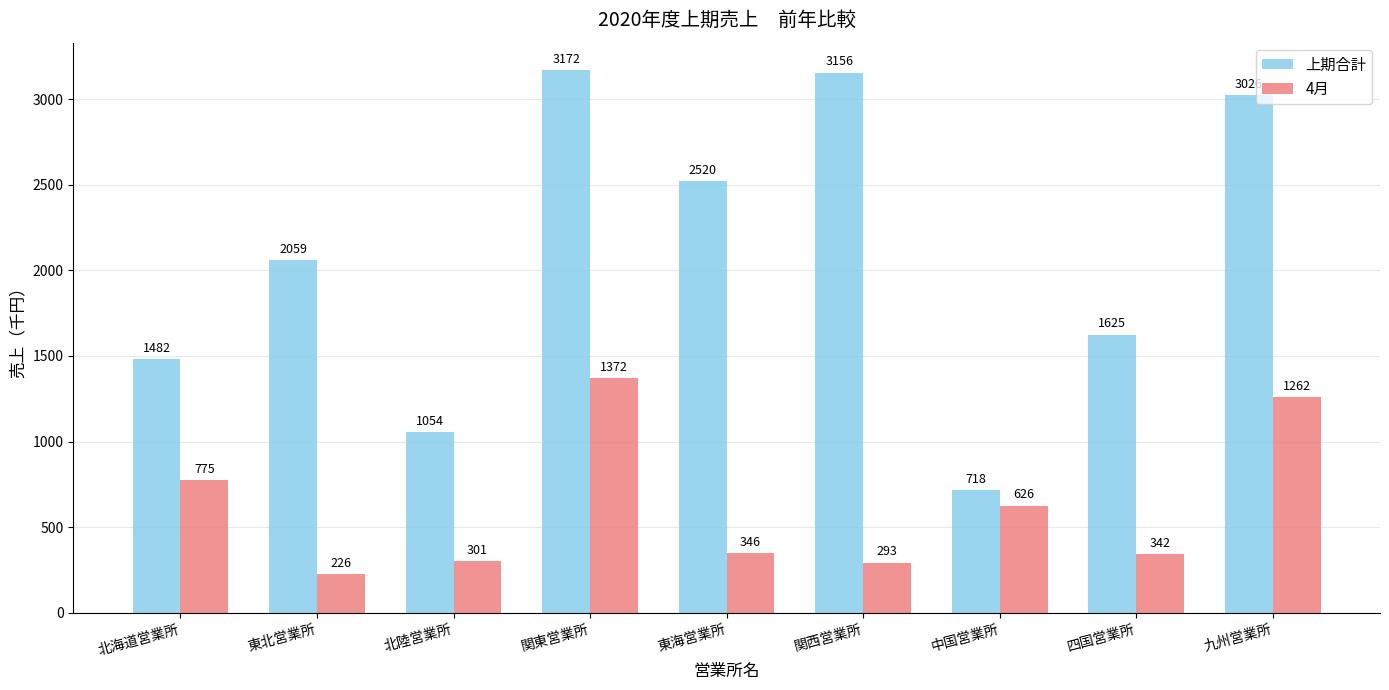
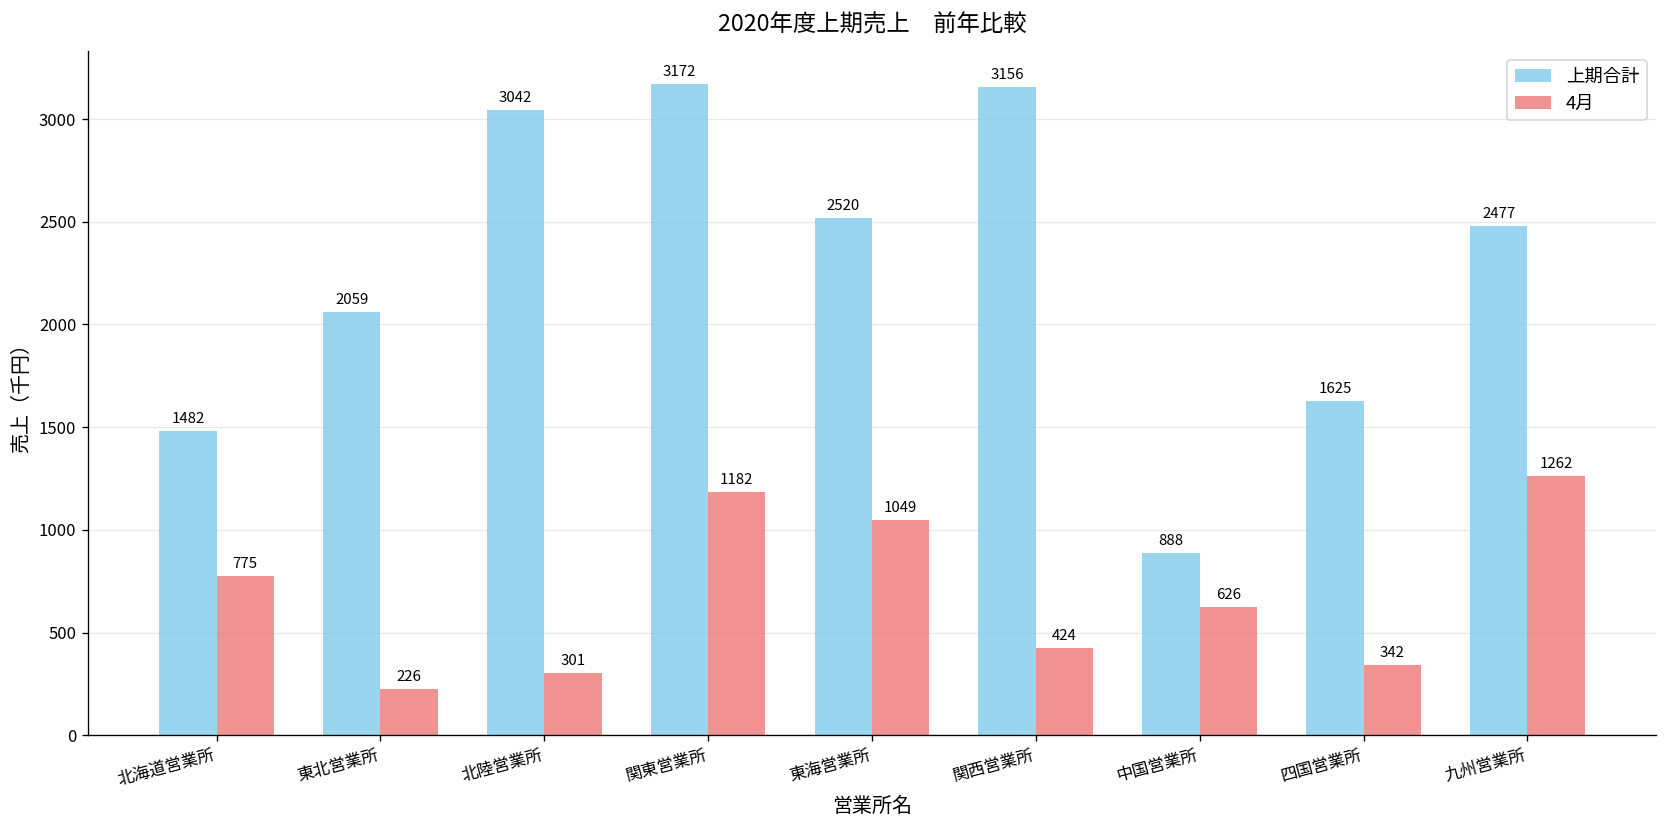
上期合計, 北陸営業所: 1054 -> 3042
4月, 関東営業所: 1372 -> 1182
4月, 東海営業所: 346 -> 1049
4月, 関西営業所: 293 -> 424
上期合計, 中国営業所: 718 -> 888
上期合計, 九州営業所: 3030 -> 2480
